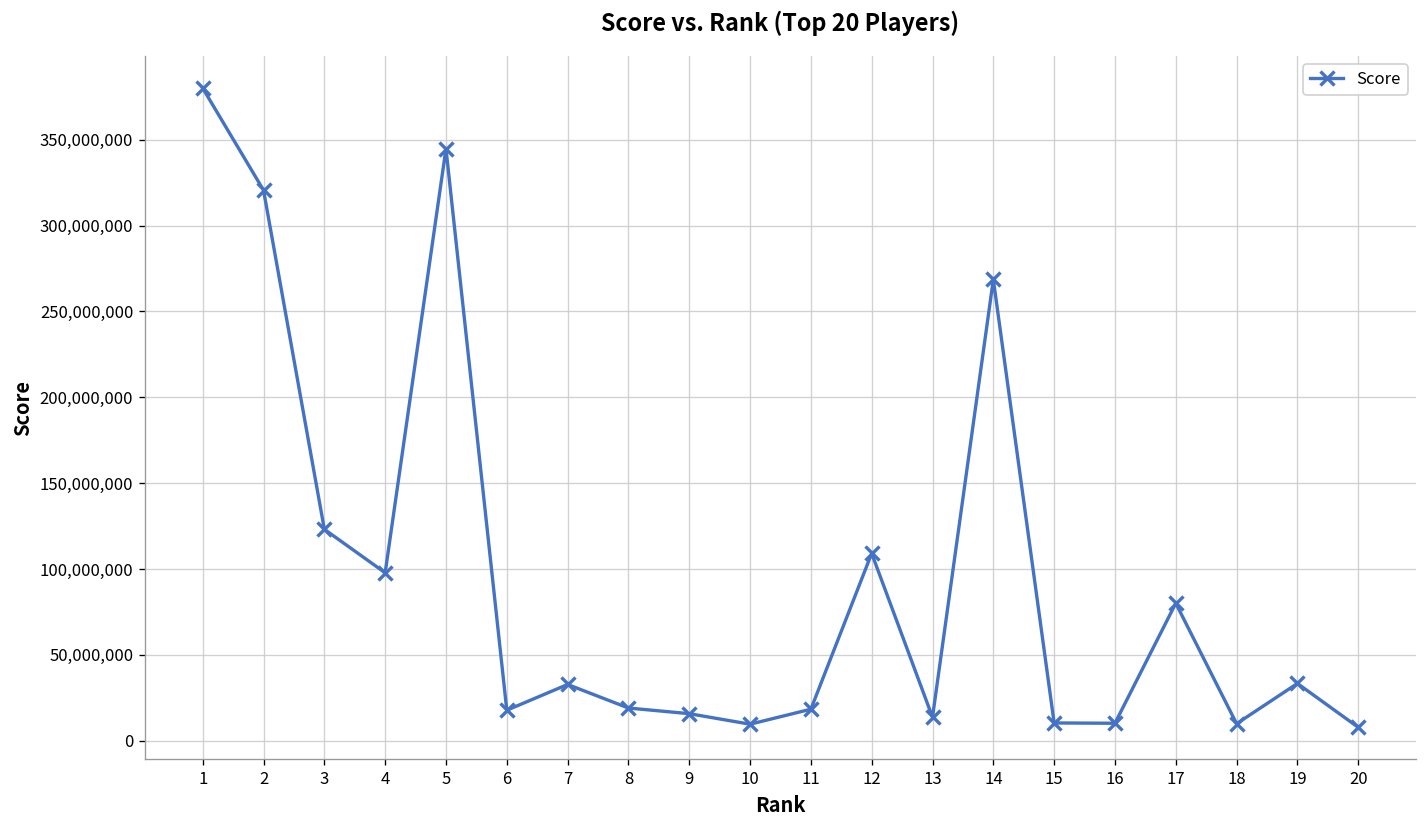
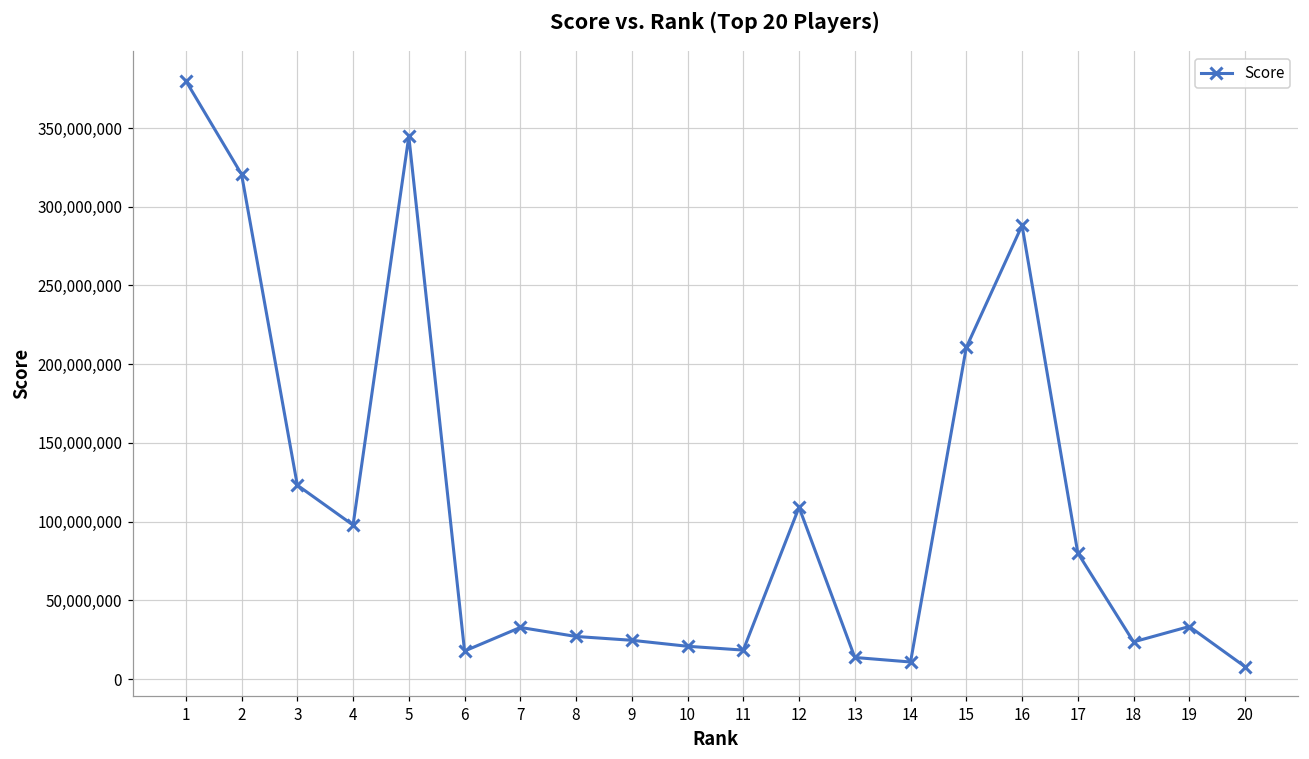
8: 19,000,000 -> 27,000,000
9: 16,000,000 -> 25,000,000
10: 10,000,000 -> 21,000,000
14: 269,000,000 -> 11,000,000
15: 10,000,000 -> 211,000,000
16: 10,000,000 -> 288,000,000
18: 10,000,000 -> 24,000,000
